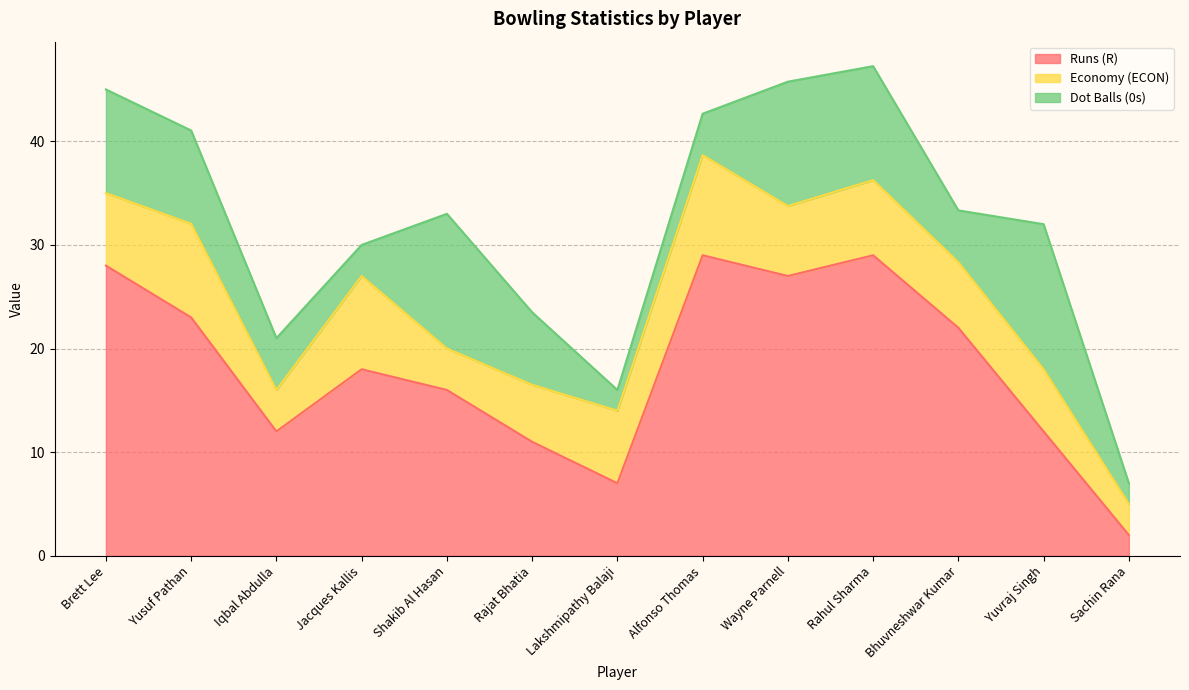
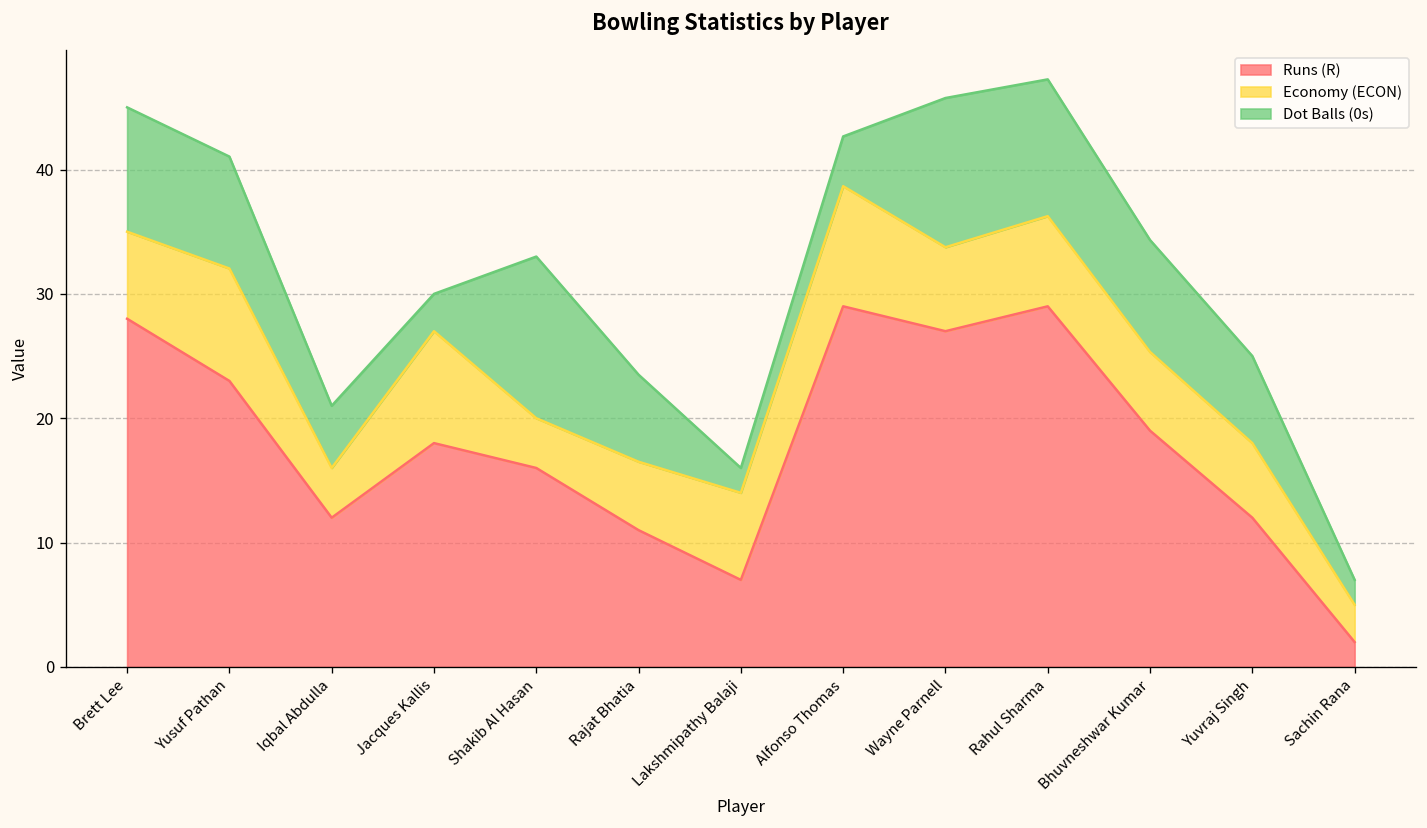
Runs (R), Bhuvneshwar Kumar: 22 -> 19
Dot Balls (0s), Bhuvneshwar Kumar: 5 -> 9
Dot Balls (0s), Yuvraj Singh: 14 -> 7
